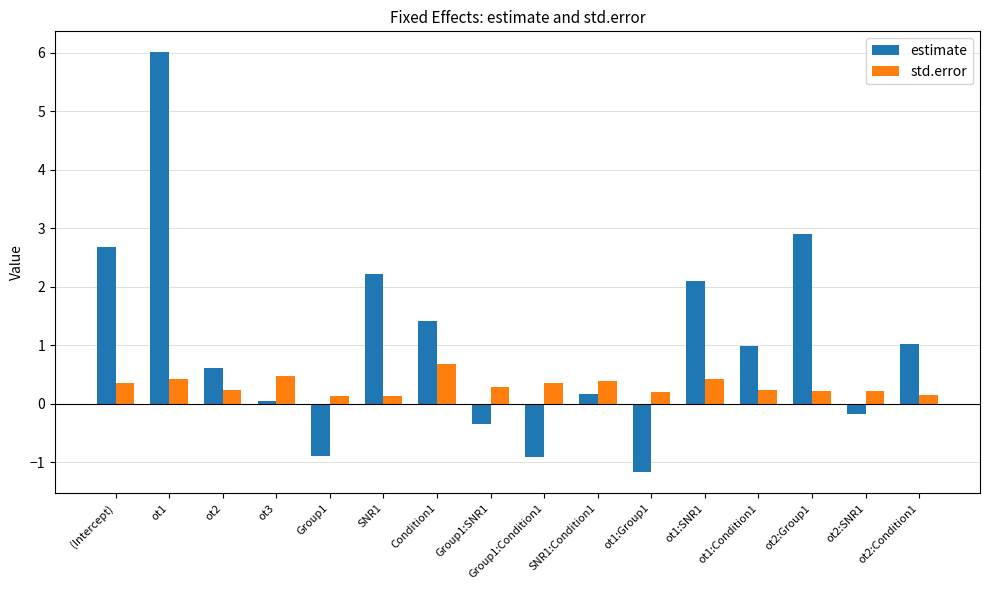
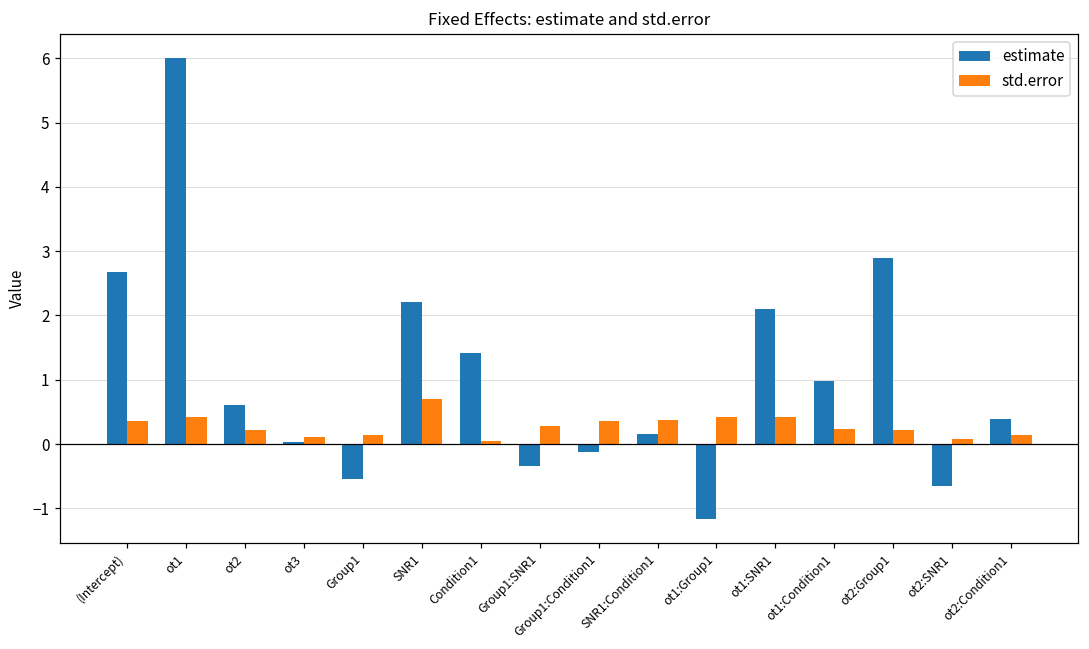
std.error, ot3: 0.5 -> 0.1
estimate, Group1: -0.9 -> -0.5
std.error, SNR1: 0.1 -> 0.7
std.error, Condition1: 0.7 -> 0.0
estimate, Group1:Condition1: -0.9 -> -0.1
std.error, ot1:Group1: 0.2 -> 0.4
estimate, ot2:SNR1: -0.2 -> -0.7
std.error, ot2:SNR1: 0.2 -> 0.1
estimate, ot2:Condition1: 1.0 -> 0.4
